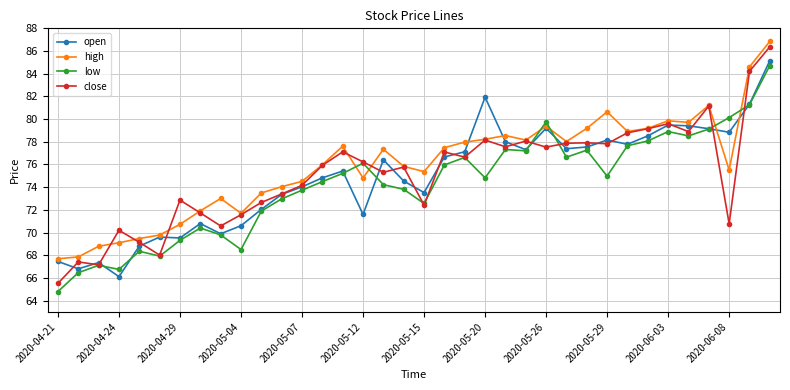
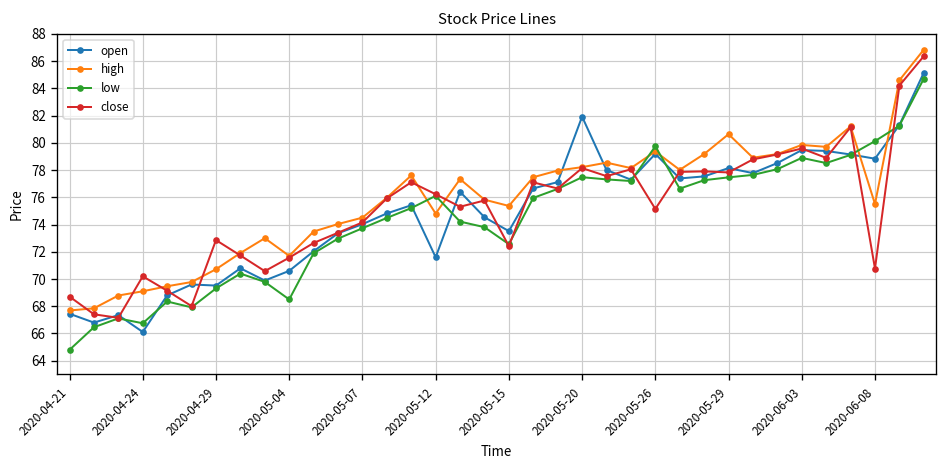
close, 2020-04-21: 65.5 -> 68.7
low, 2020-05-20: 74.8 -> 77.5
close, 2020-05-26: 77.5 -> 75.2
low, 2020-05-29: 75.0 -> 77.5
